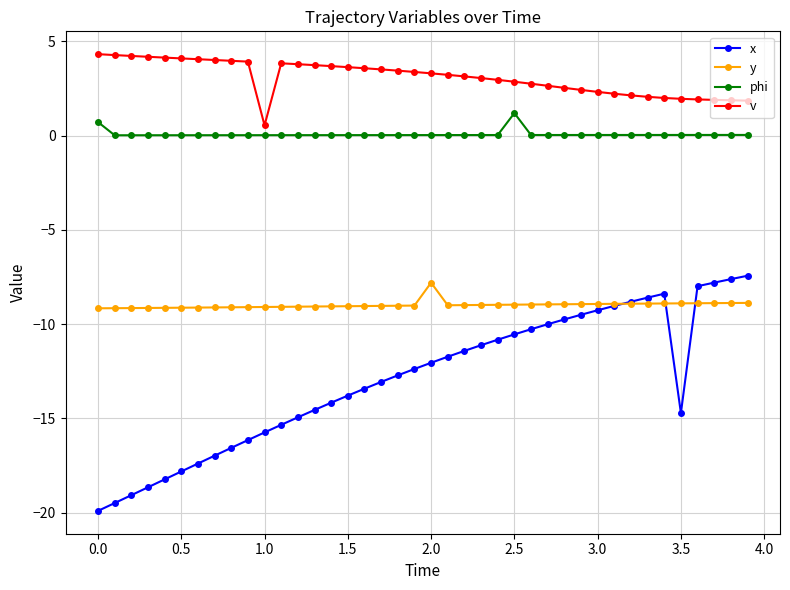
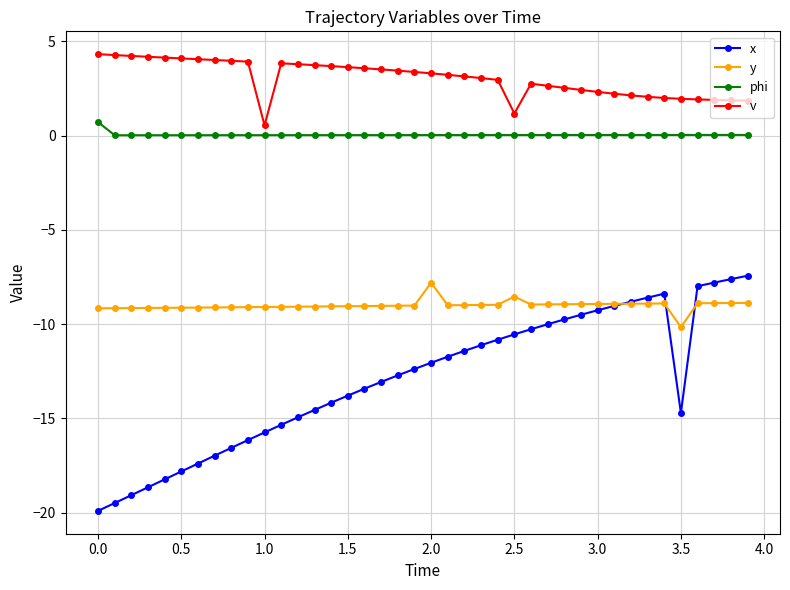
y, 2.5: -9.0 -> -8.5
phi, 2.5: 1.2 -> 0.0
v, 2.5: 2.9 -> 1.2
y, 3.5: -8.9 -> -10.2
